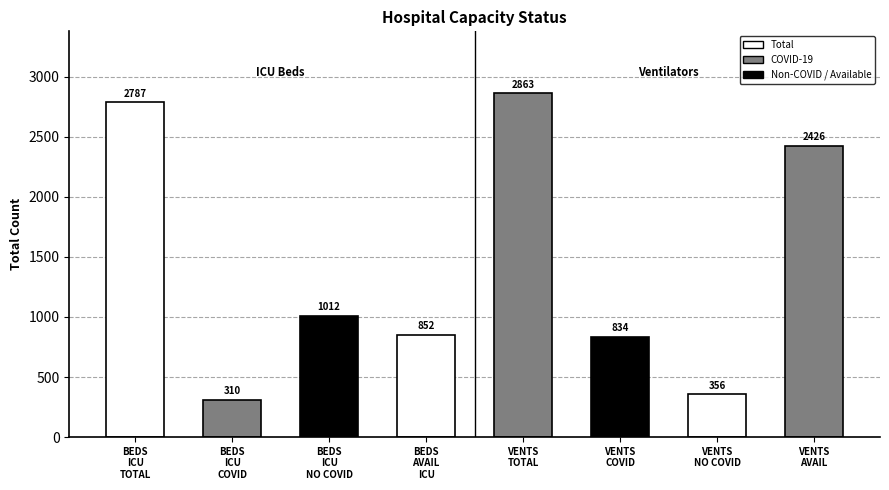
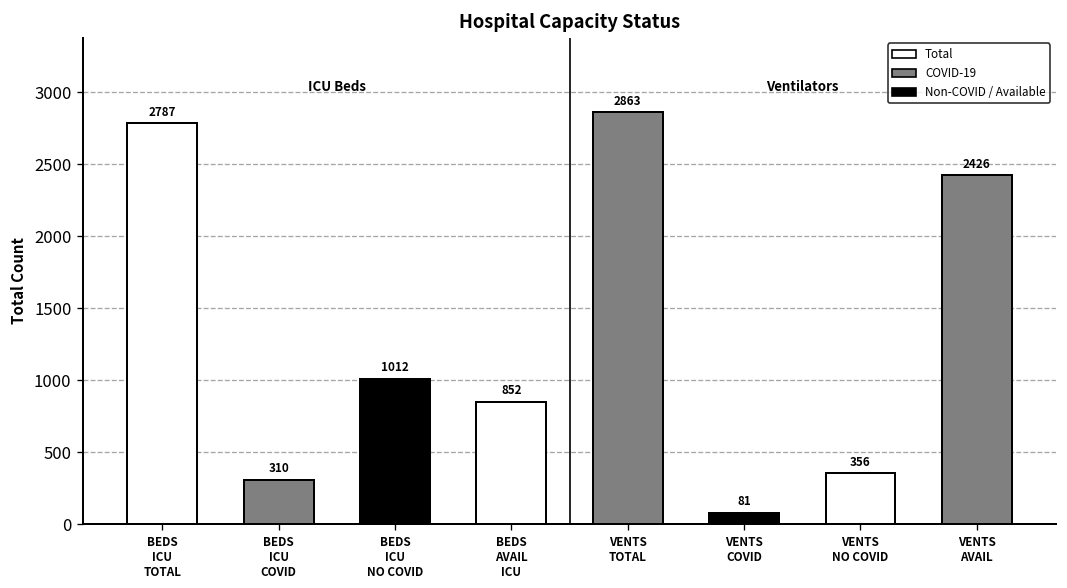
VENTS COVID: 834 -> 81
